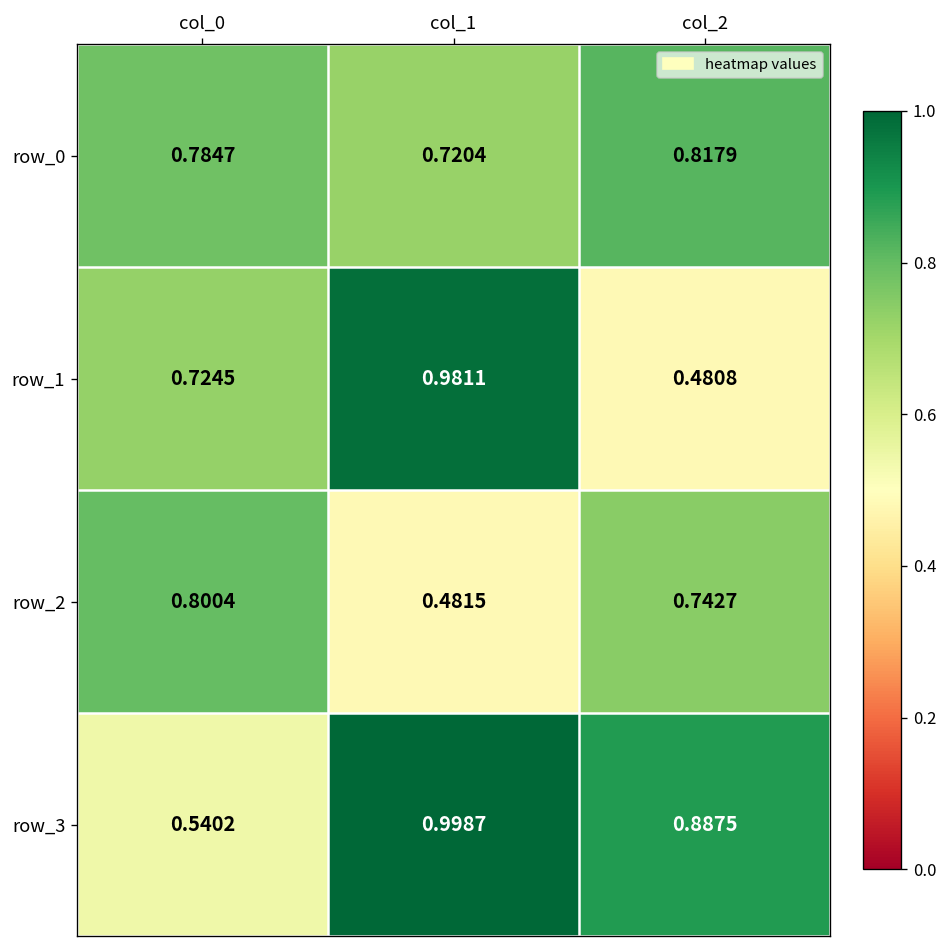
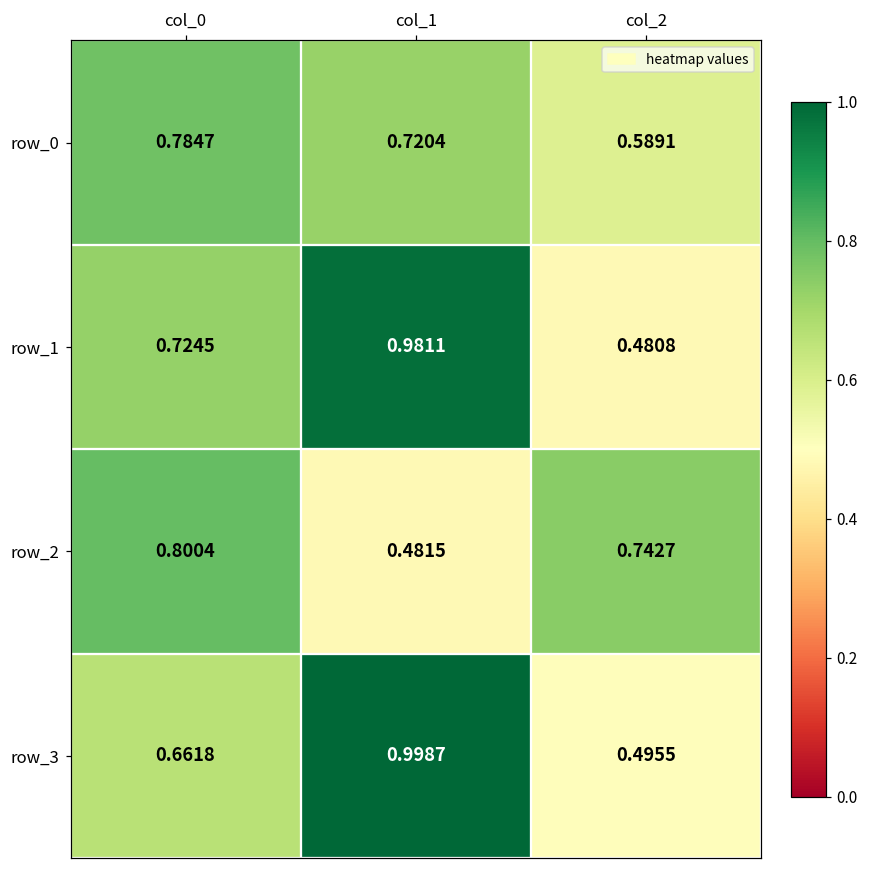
row_0, col_2: 0.8179 -> 0.5891
row_3, col_0: 0.5402 -> 0.6618
row_3, col_2: 0.8875 -> 0.4955
